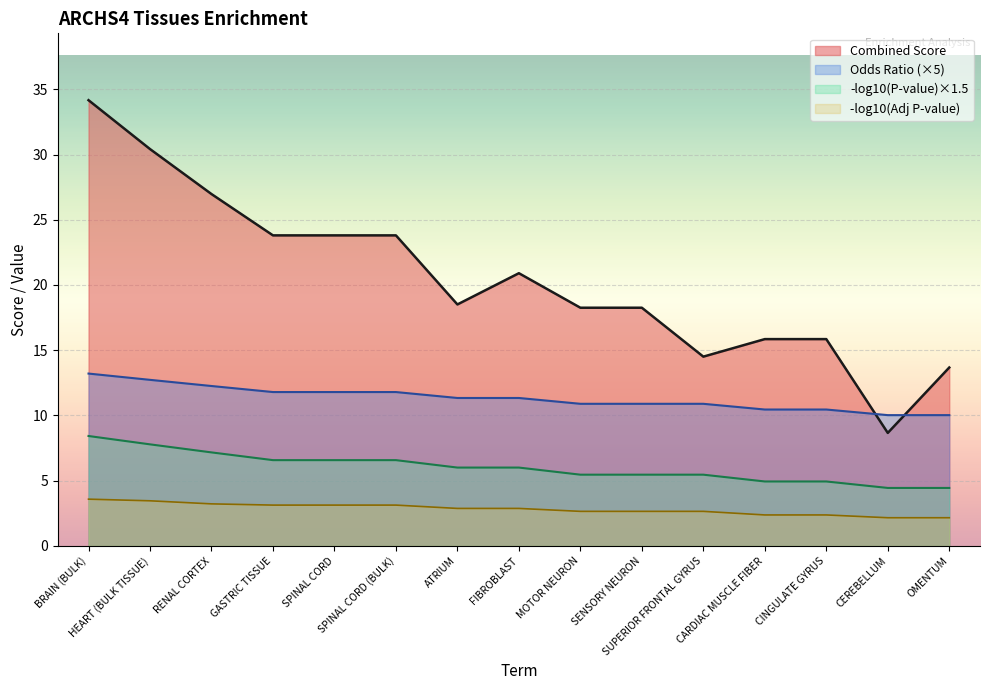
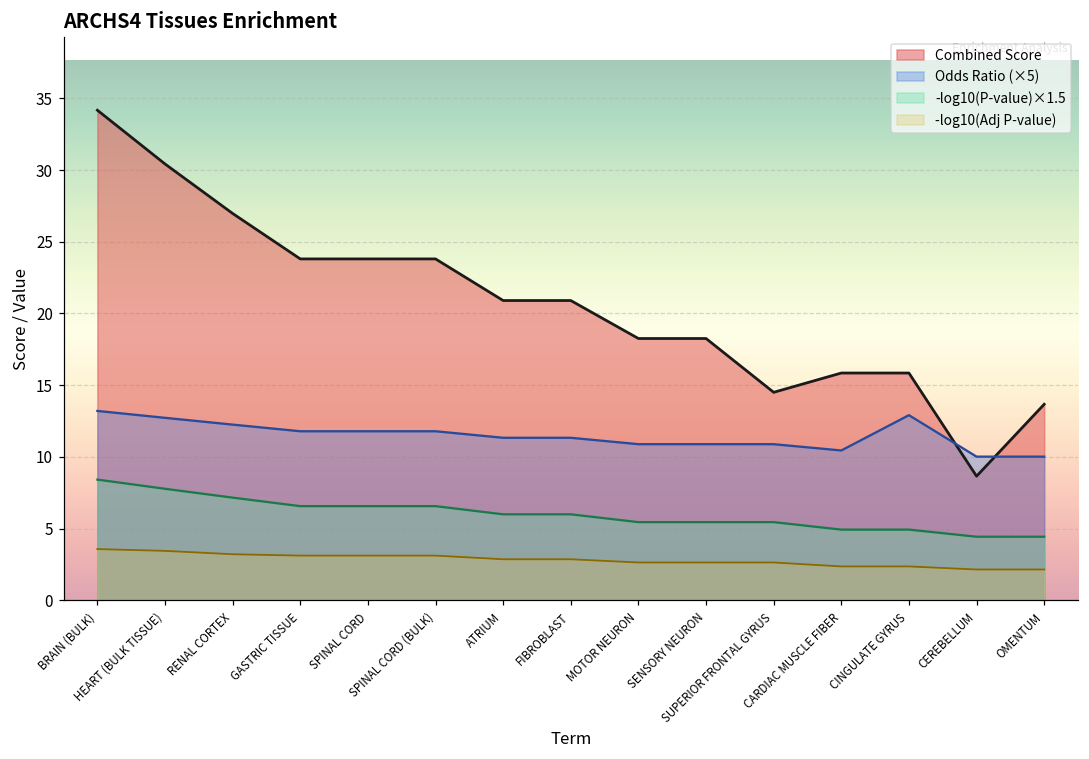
Combined Score, ATRIUM: 18.5 -> 20.9
Odds Ratio (×5), CINGULATE GYRUS: 10.5 -> 12.9
